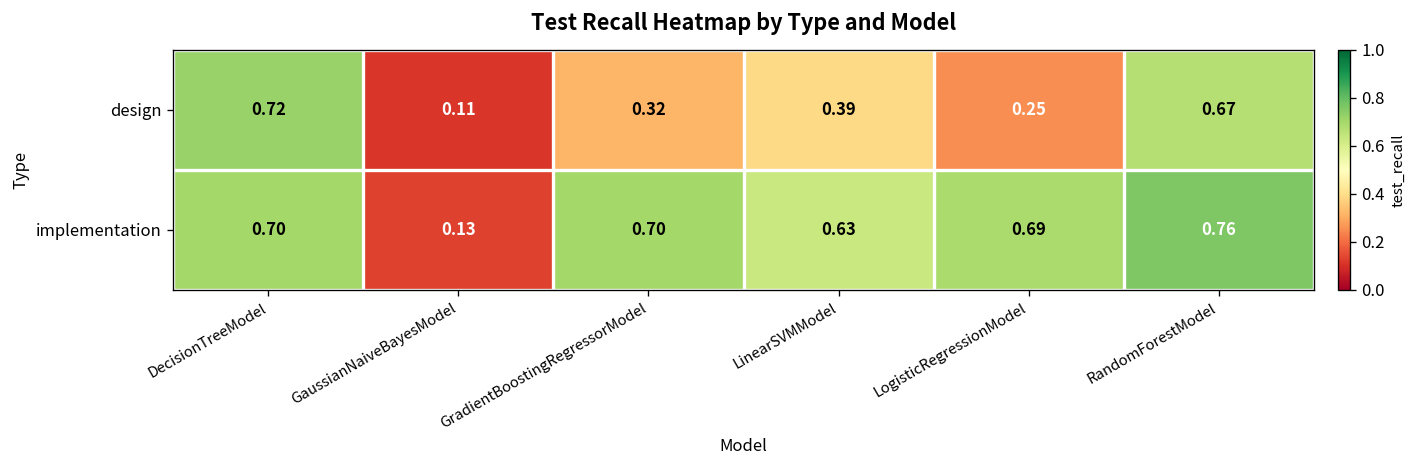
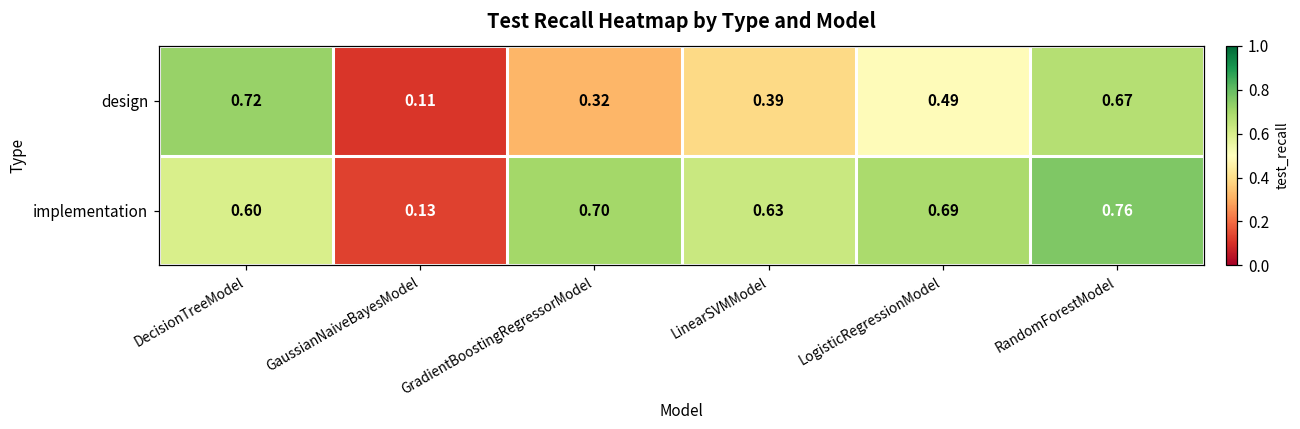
design, LogisticRegressionModel: 0.25 -> 0.49
implementation, DecisionTreeModel: 0.70 -> 0.60
